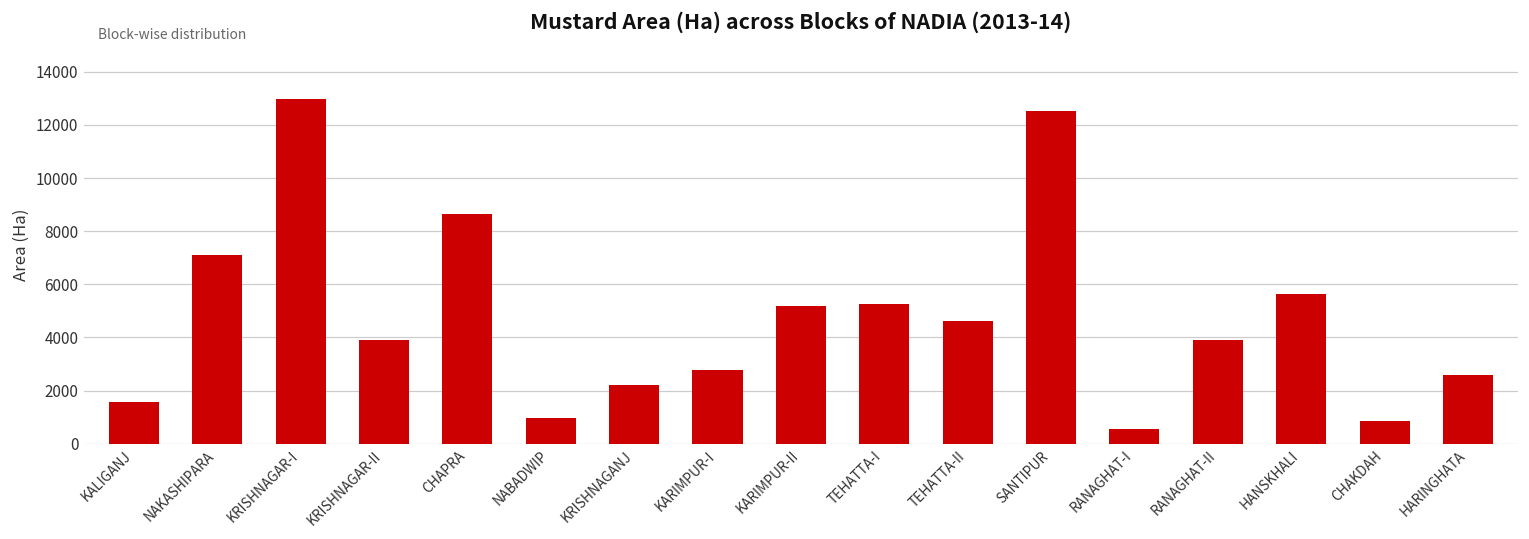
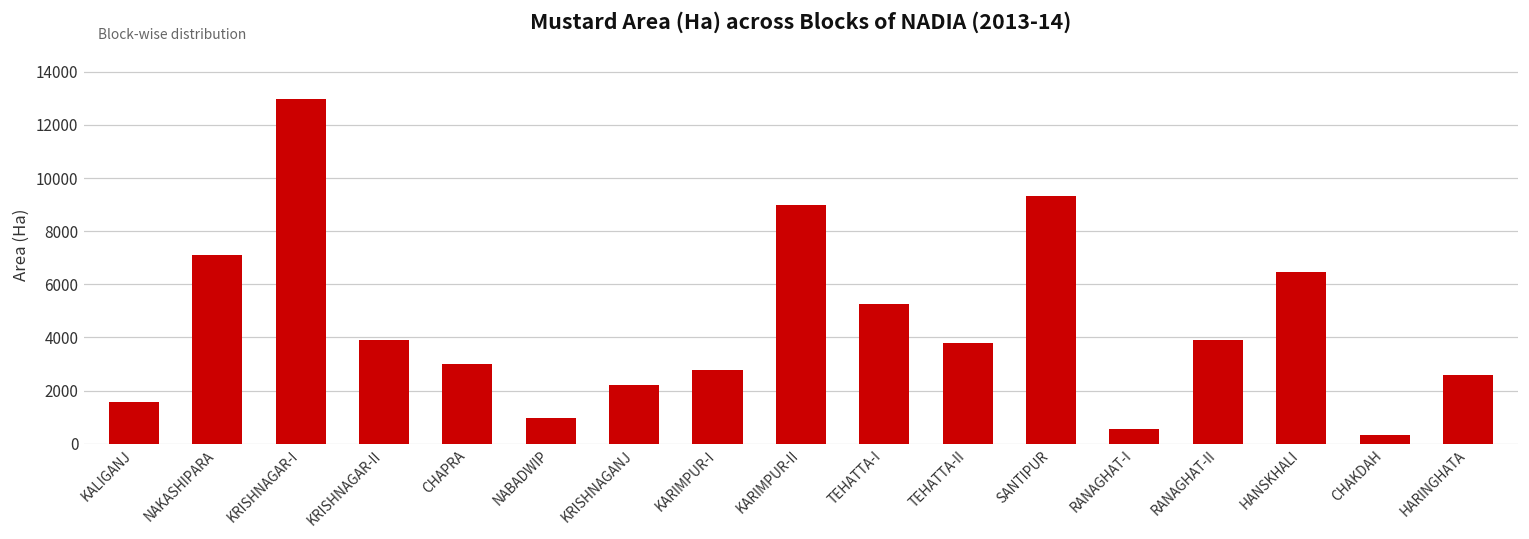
CHAPRA: 8600 -> 3000
KARIMPUR-II: 5200 -> 9000
TEHATTA-II: 4600 -> 3800
SANTIPUR: 12500 -> 9300
HANSKHALI: 5600 -> 6500
CHAKDAH: 800 -> 300
